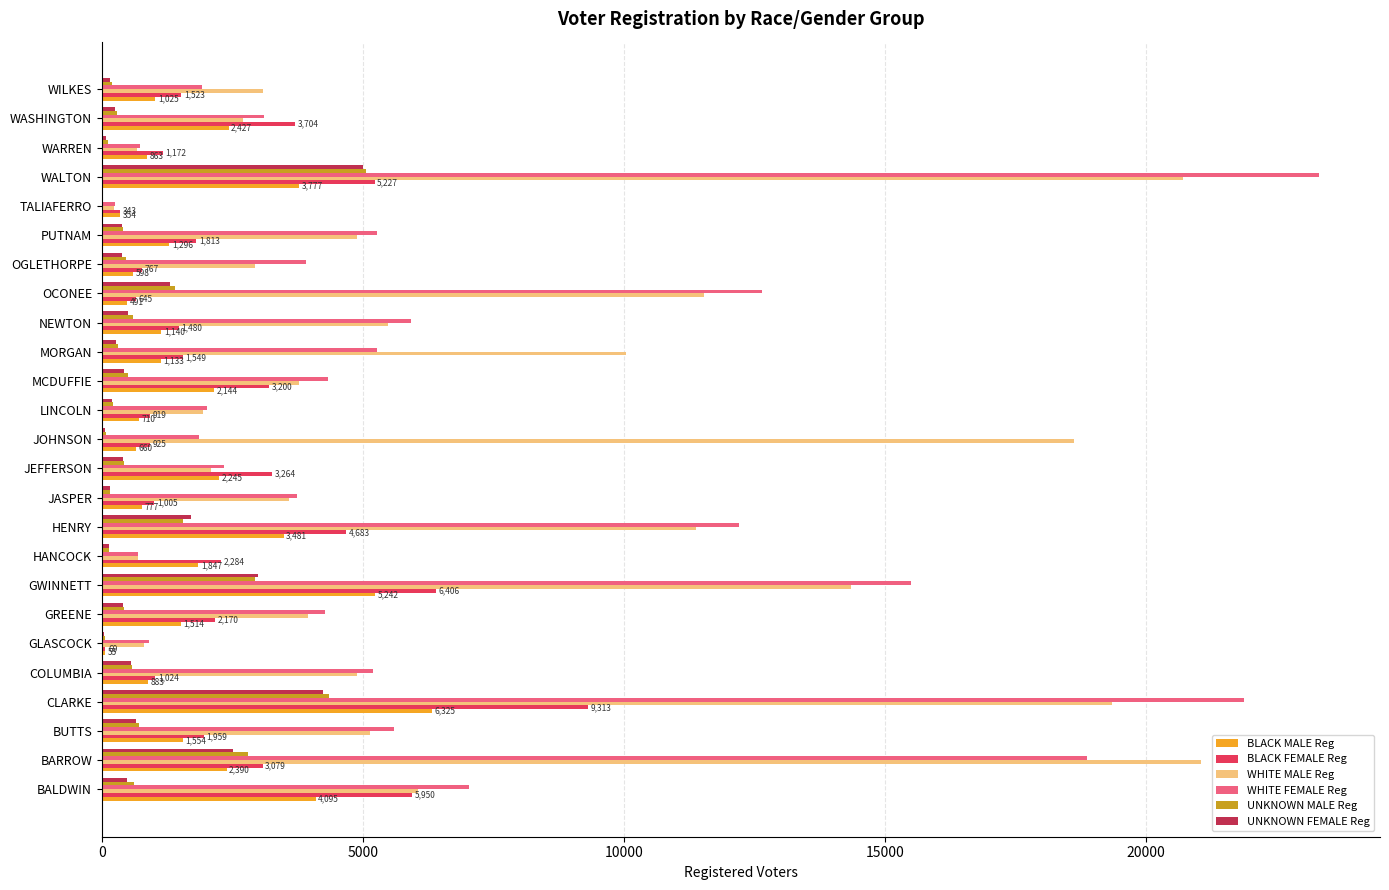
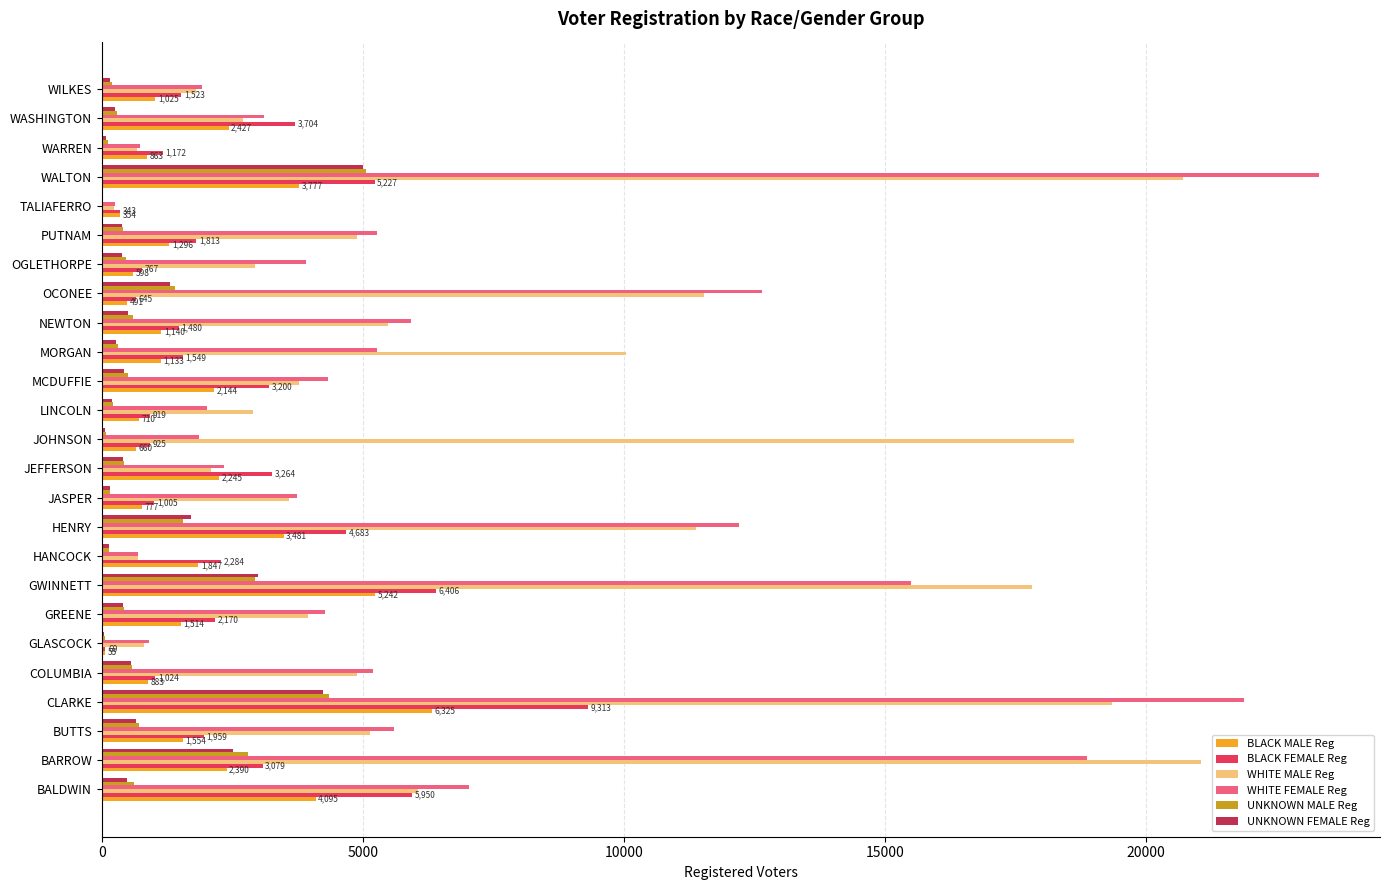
WHITE MALE Reg, WILKES: 3100 -> 1800
WHITE MALE Reg, LINCOLN: 1900 -> 2900
WHITE MALE Reg, GWINNETT: 14400 -> 17800
